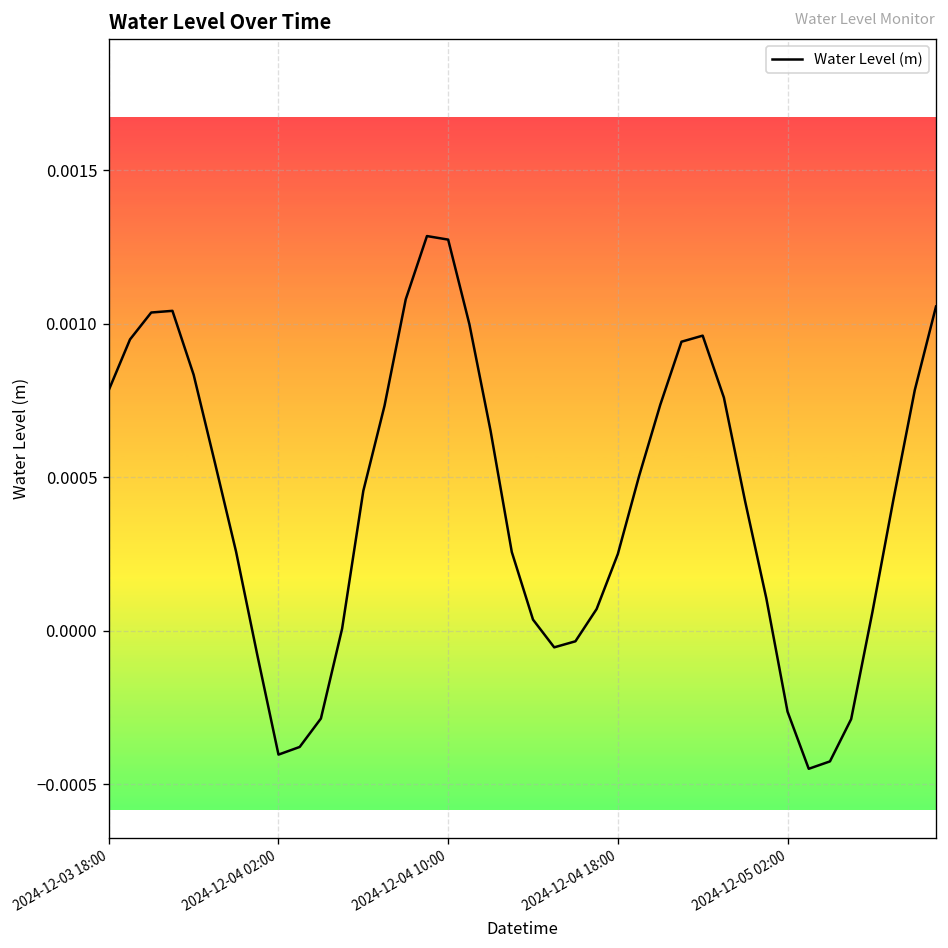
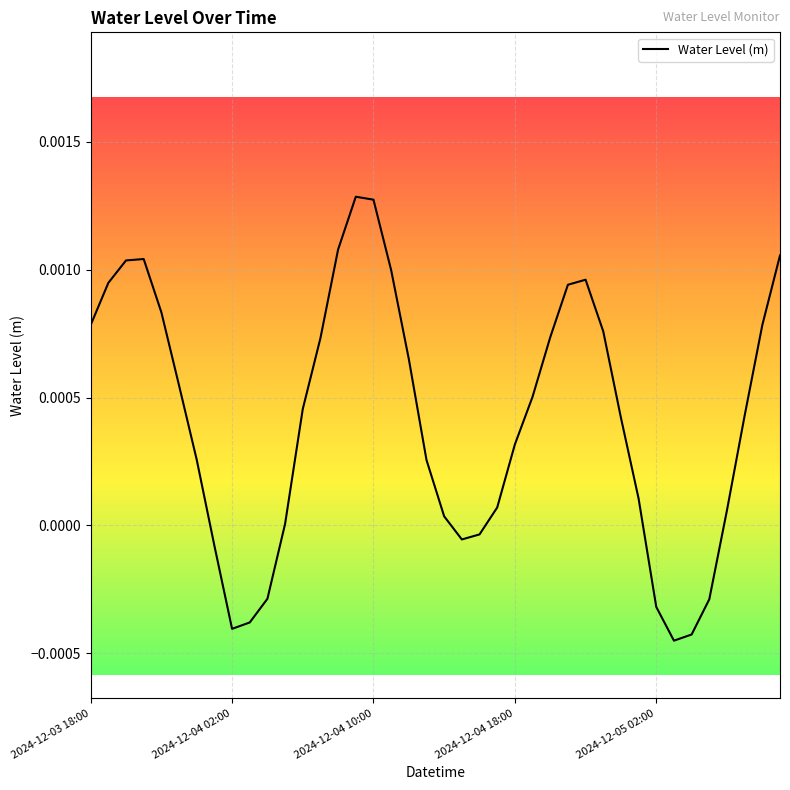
2024-12-04 18:00: 0.00025 -> 0.00032
2024-12-05 02:00: -0.00026 -> -0.00032
